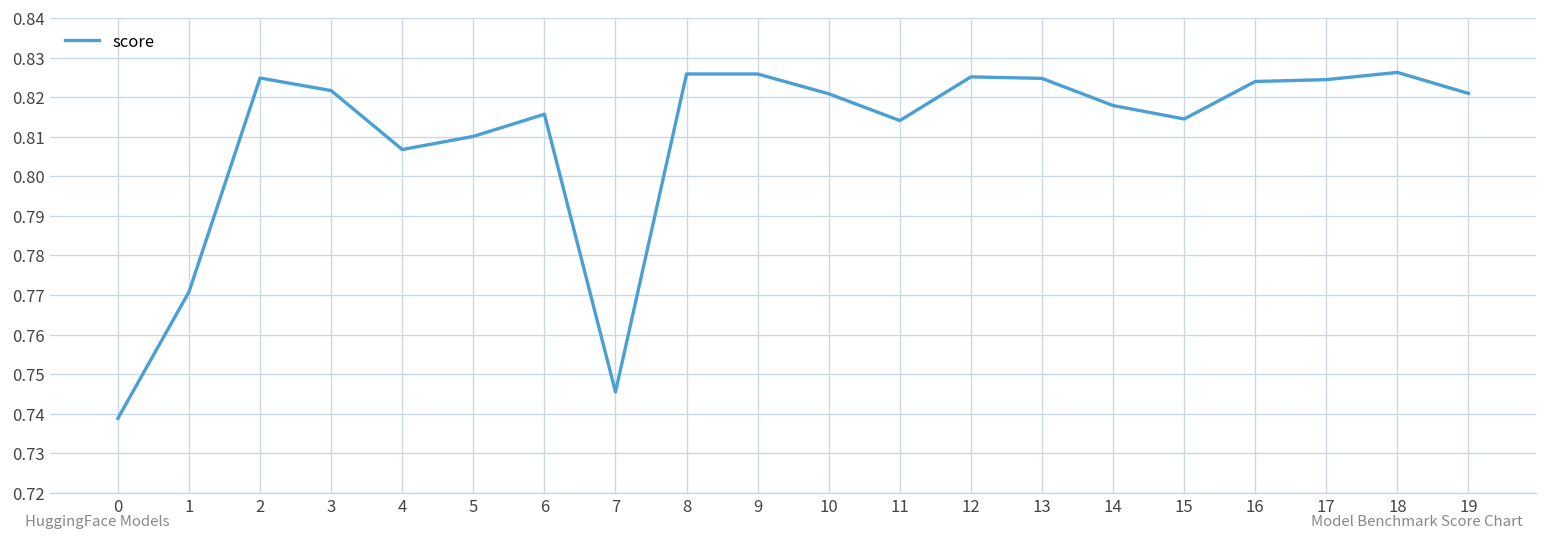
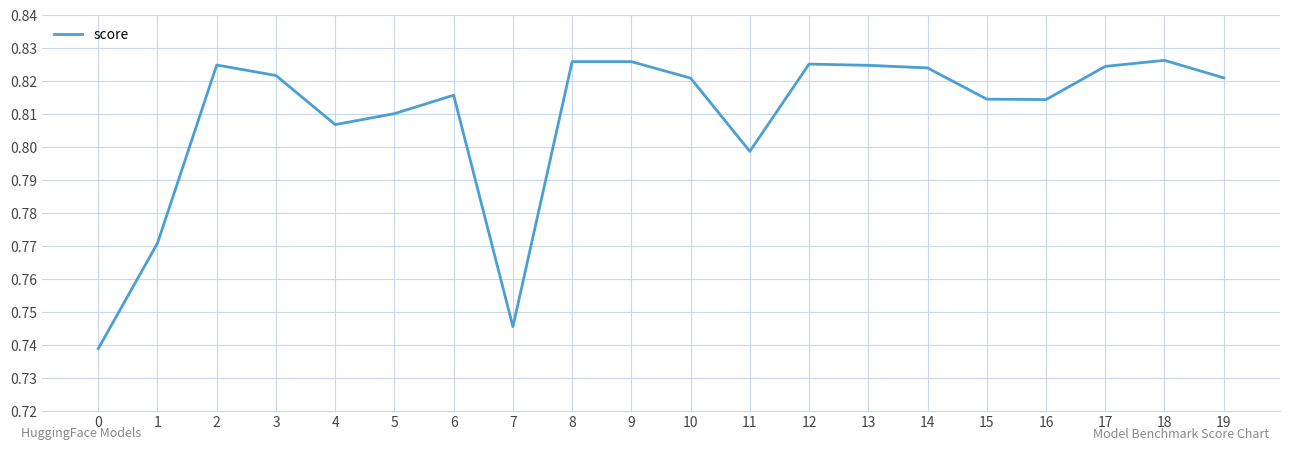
11: 0.814 -> 0.799
14: 0.818 -> 0.824
16: 0.824 -> 0.814
